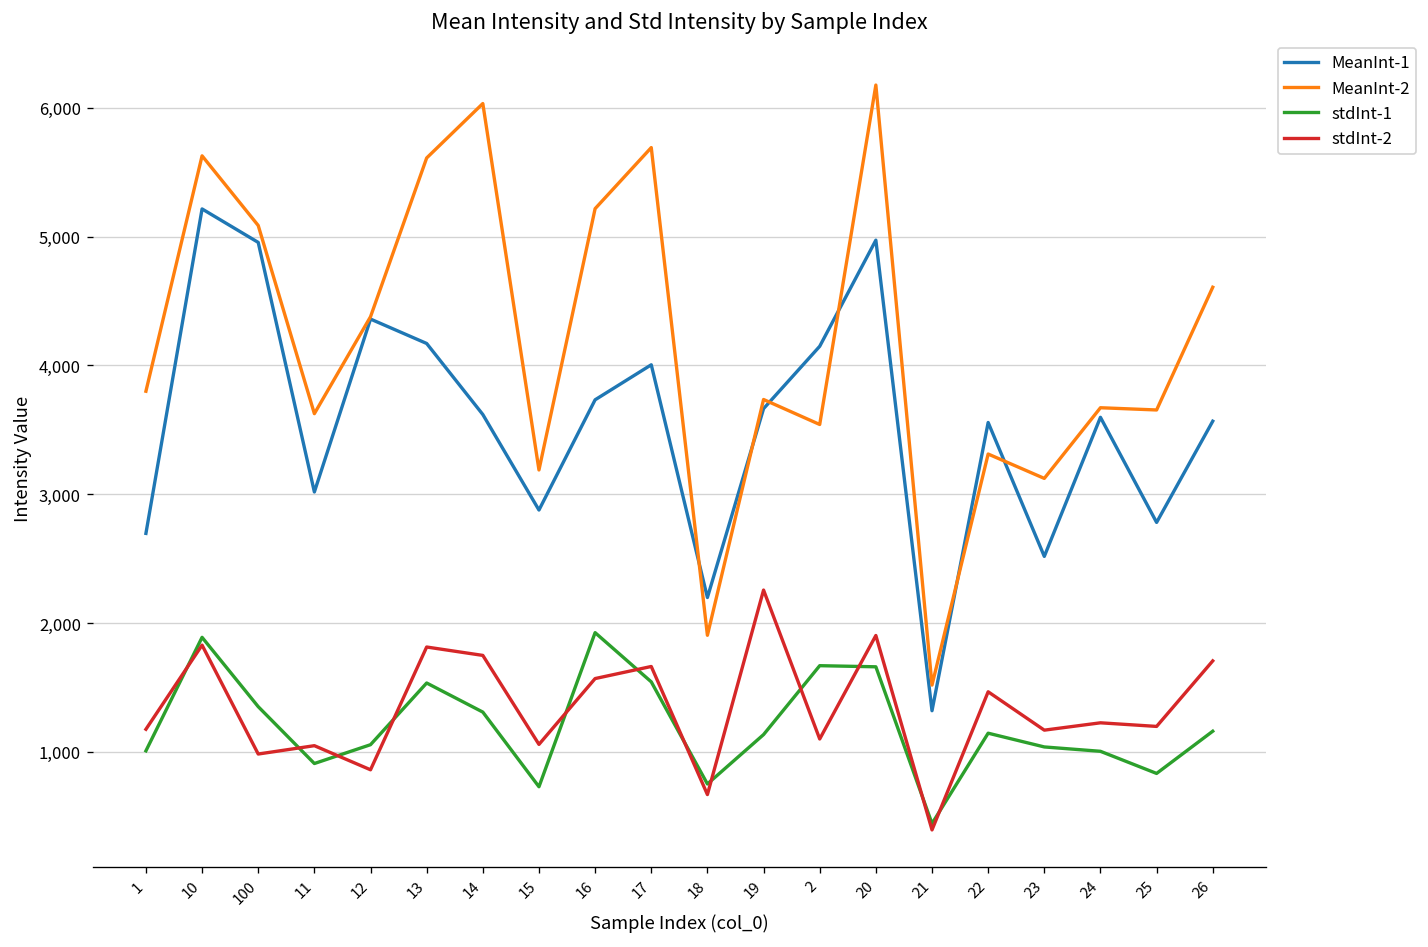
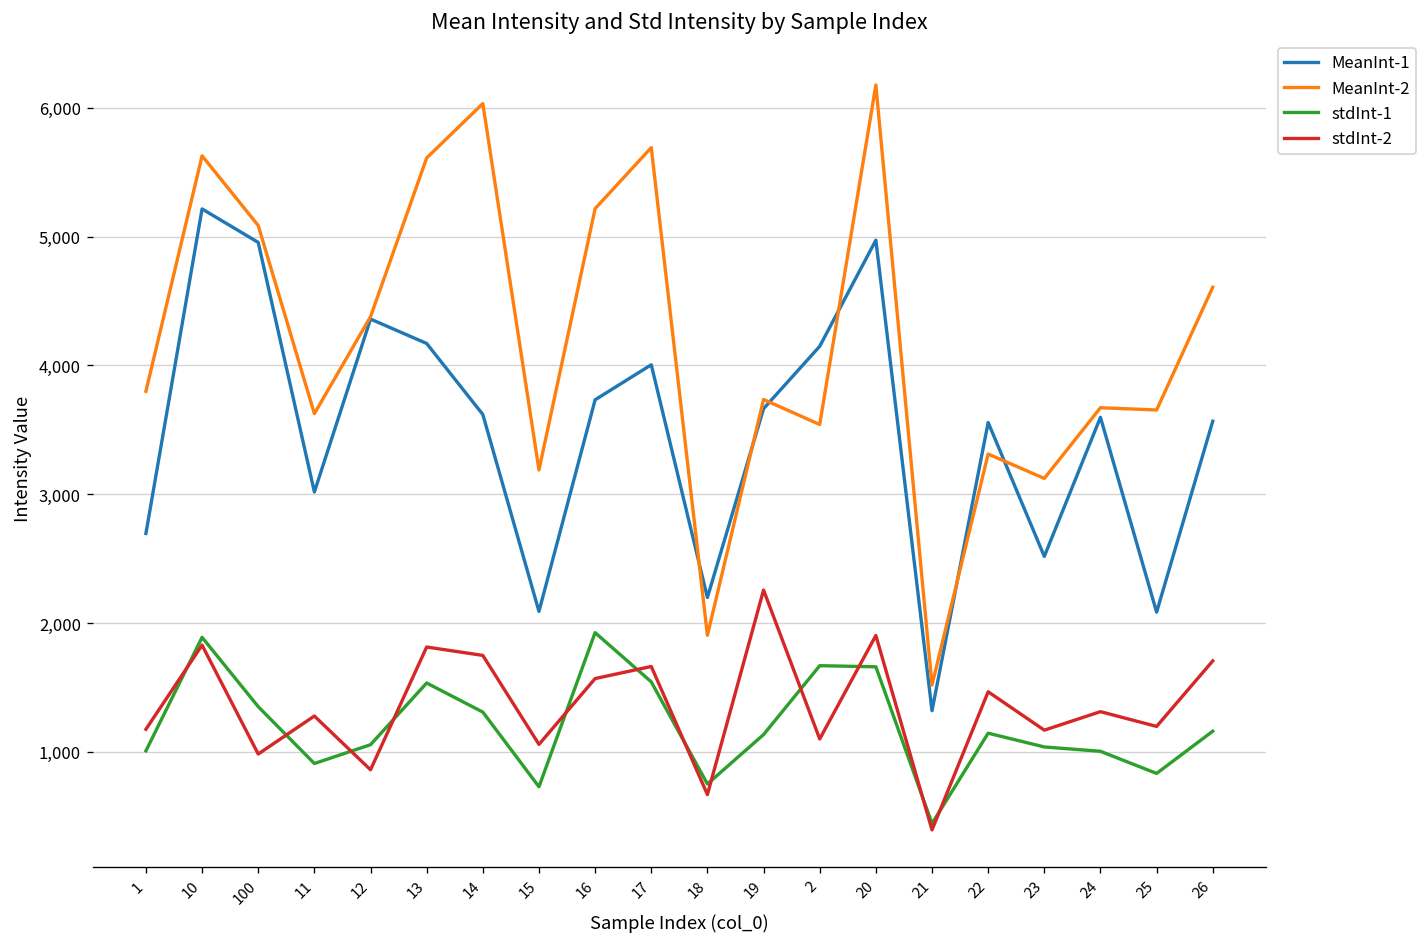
stdInt-2, 11: 1,050 -> 1,280
MeanInt-1, 15: 2,880 -> 2,090
stdInt-2, 24: 1,220 -> 1,310
MeanInt-1, 25: 2,780 -> 2,080
